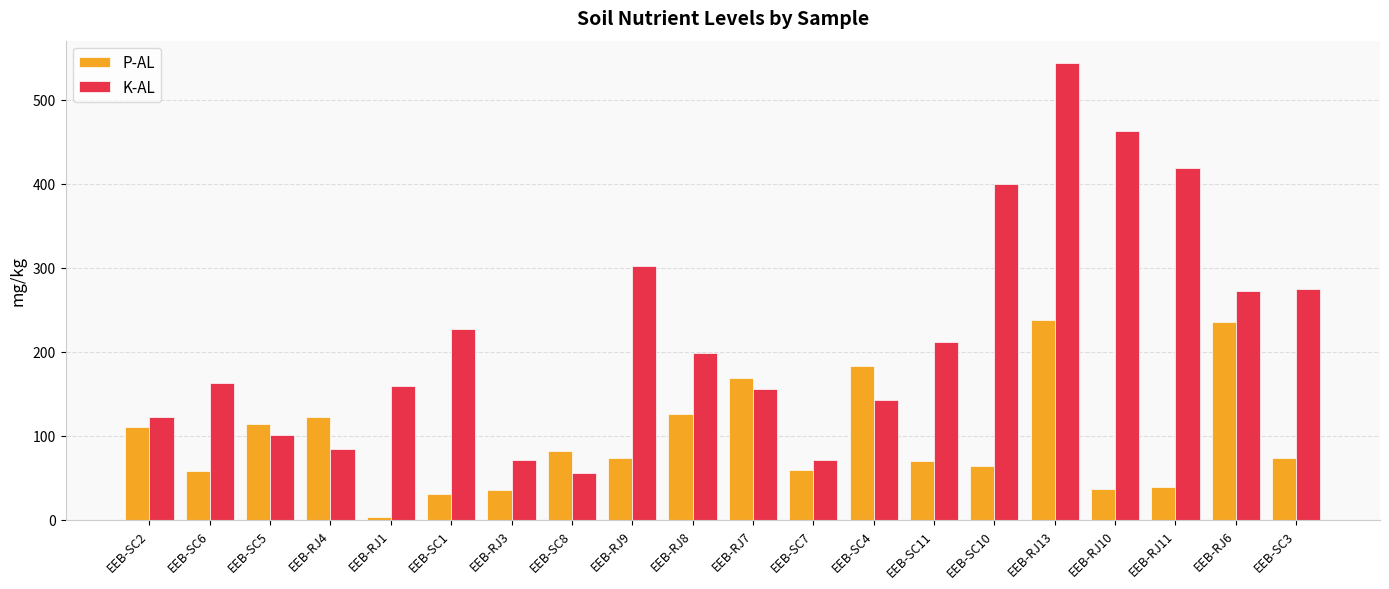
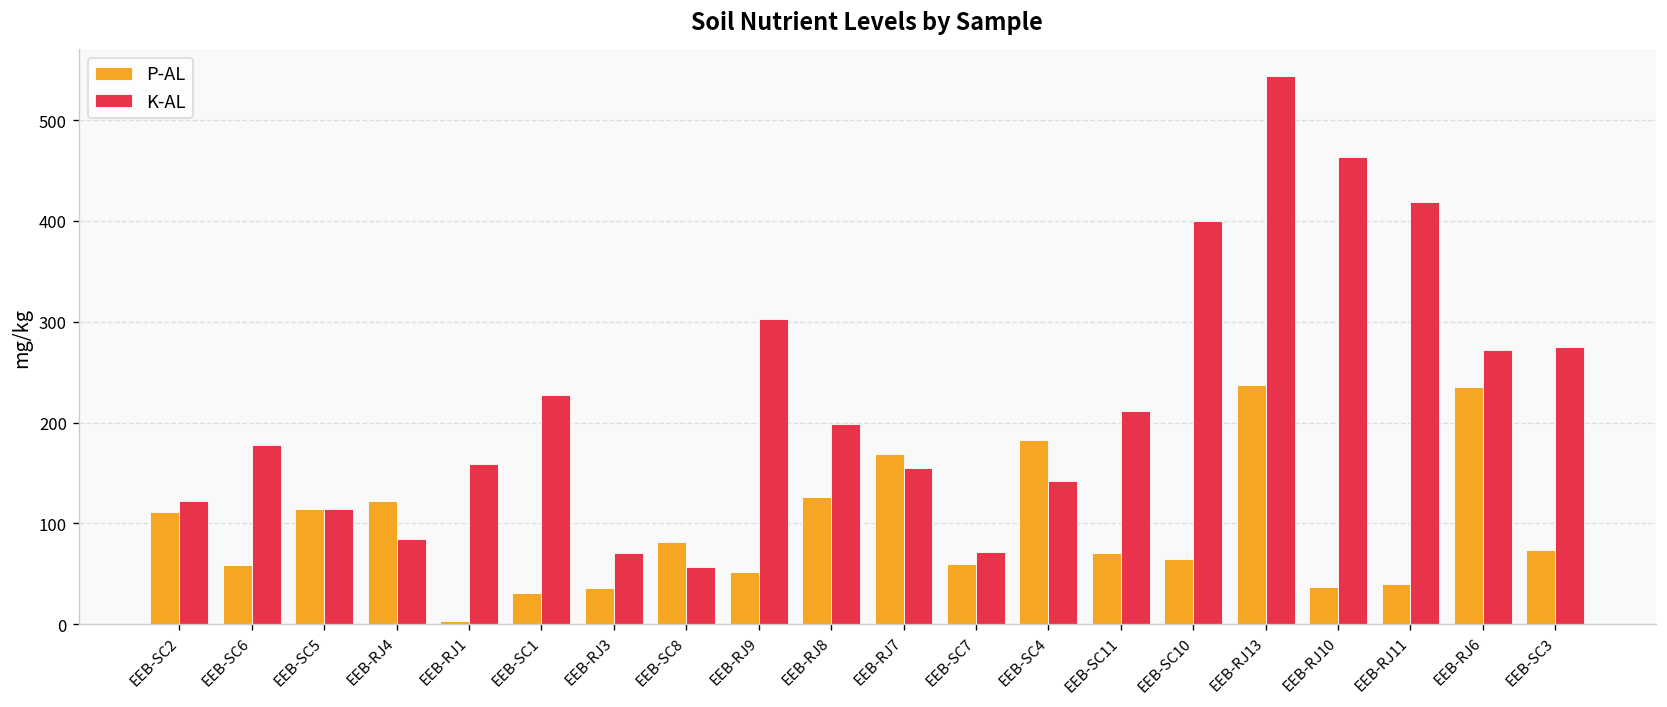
K-AL, EEB-SC6: 160 -> 180
K-AL, EEB-SC5: 100 -> 110
P-AL, EEB-RJ9: 70 -> 50
